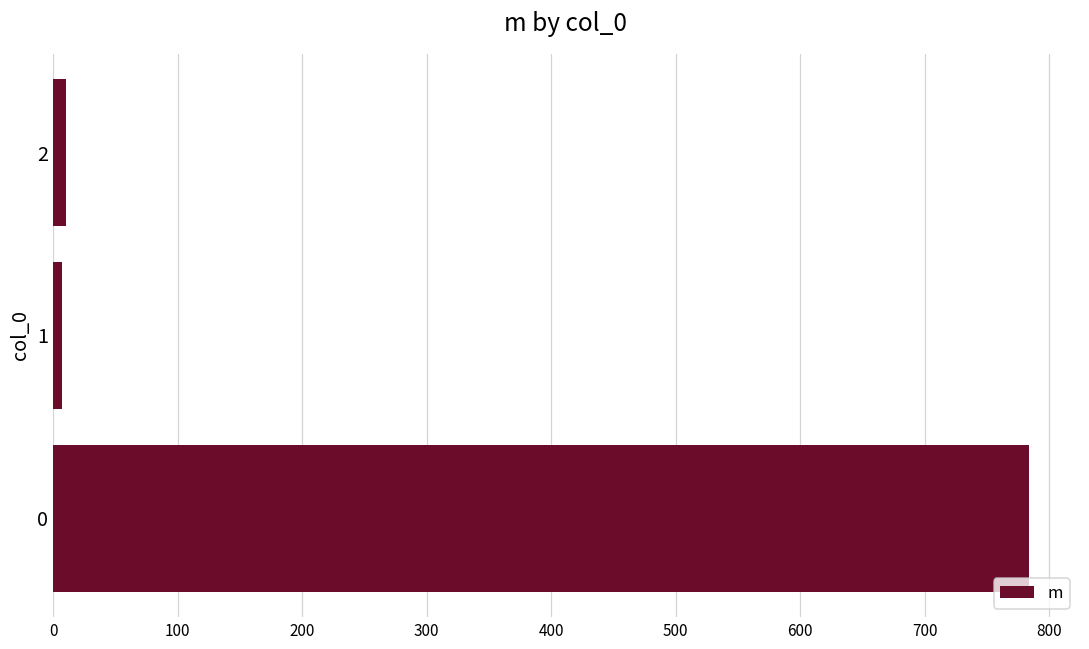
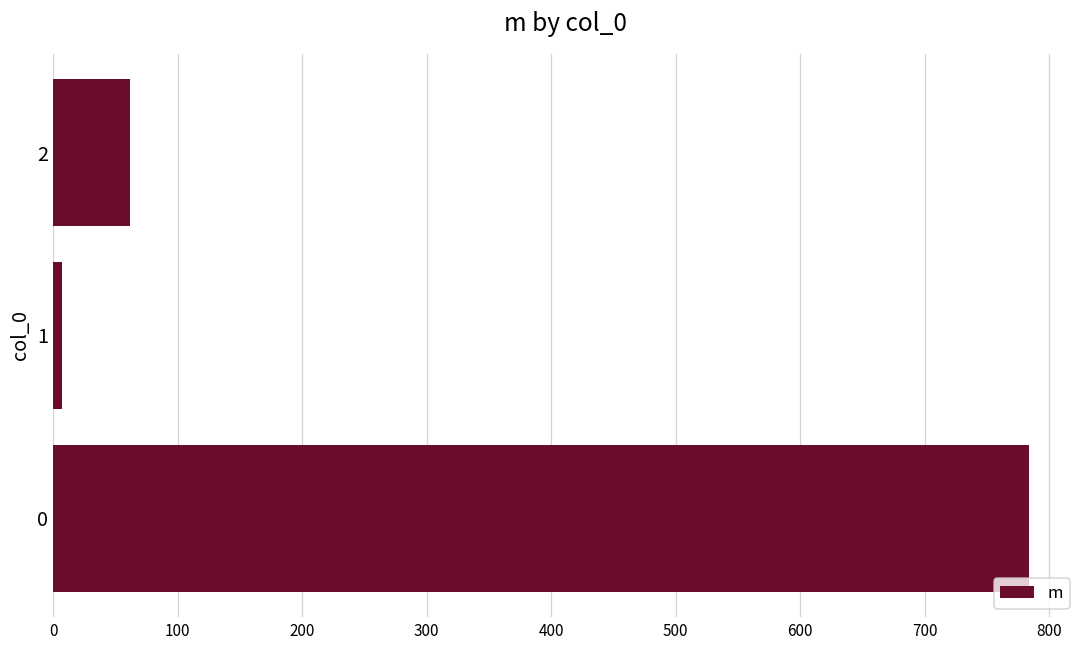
2: 10 -> 62
